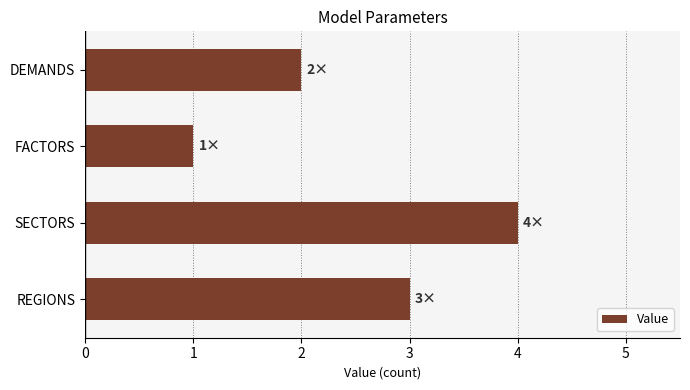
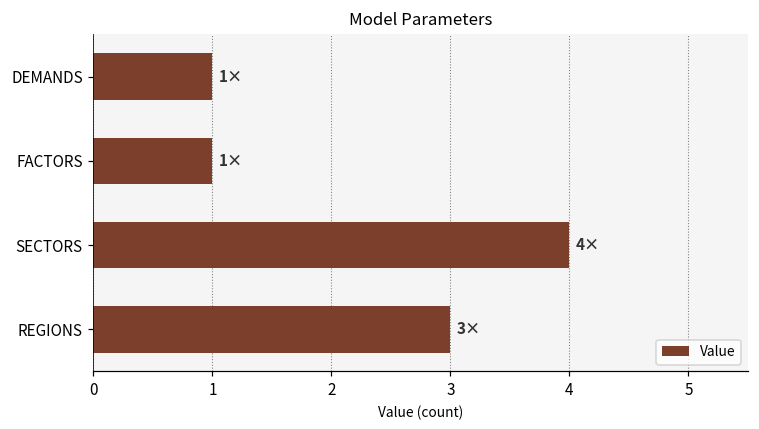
DEMANDS: 2× -> 1×
